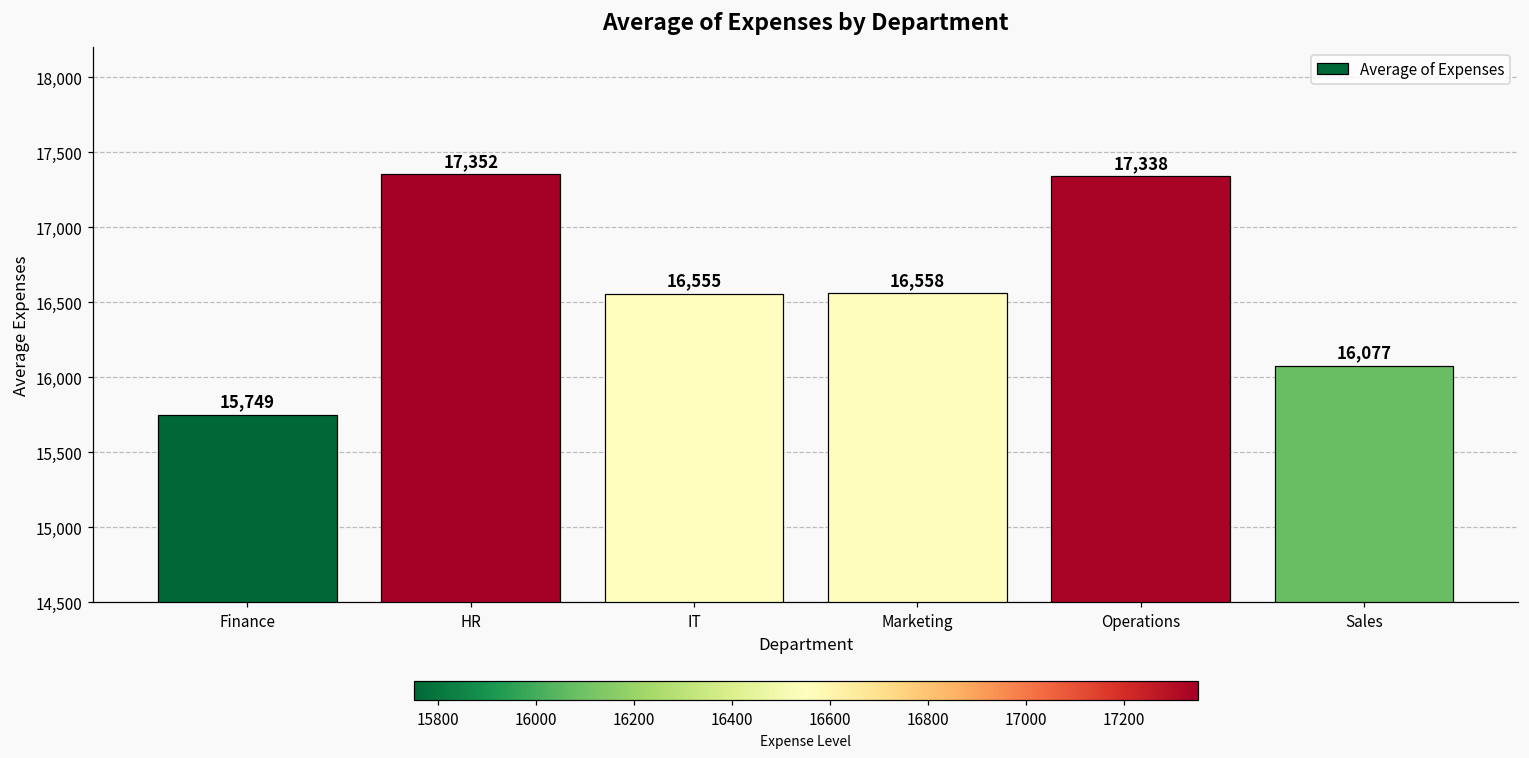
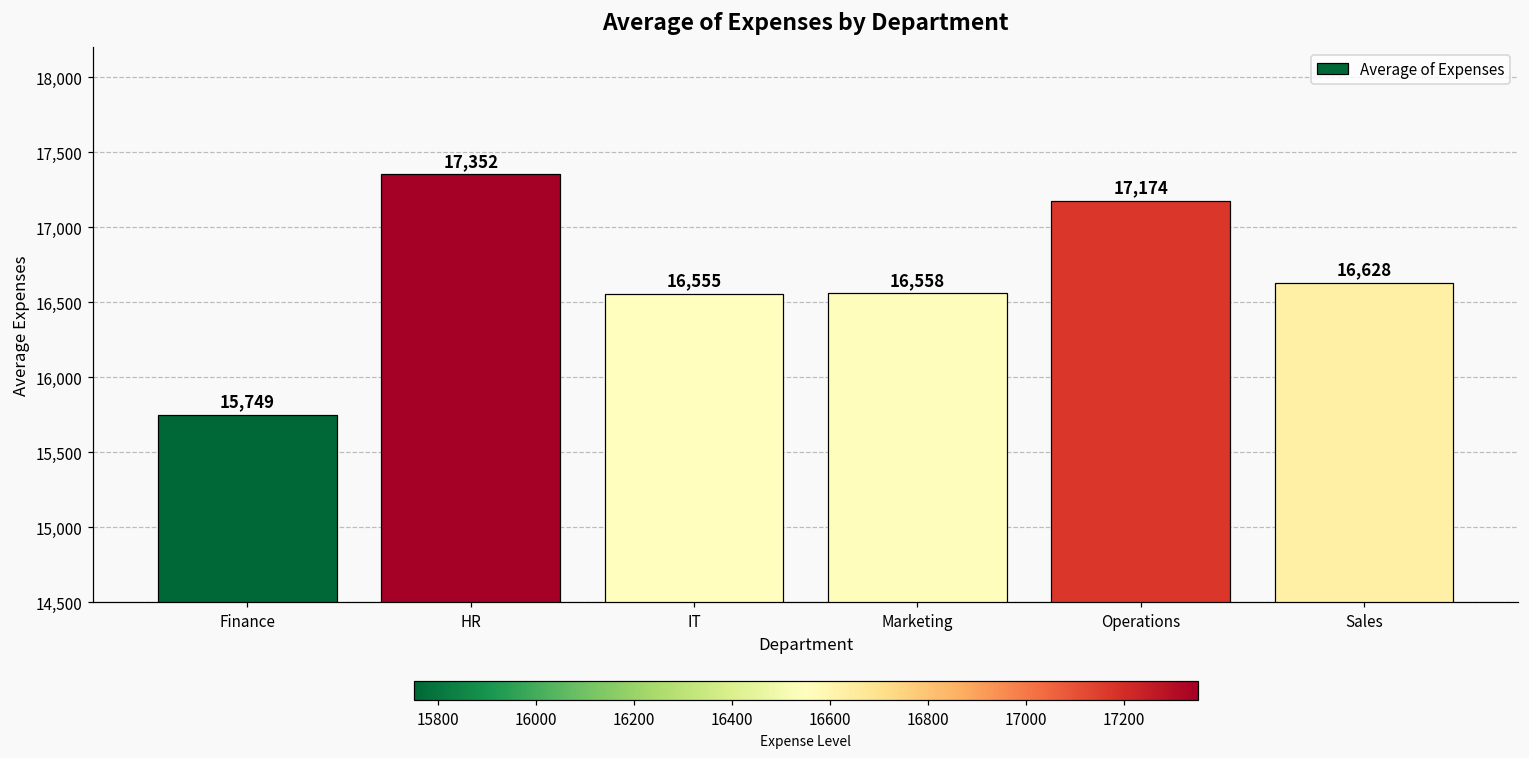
Operations: 17,338 -> 17,174
Sales: 16,077 -> 16,628
